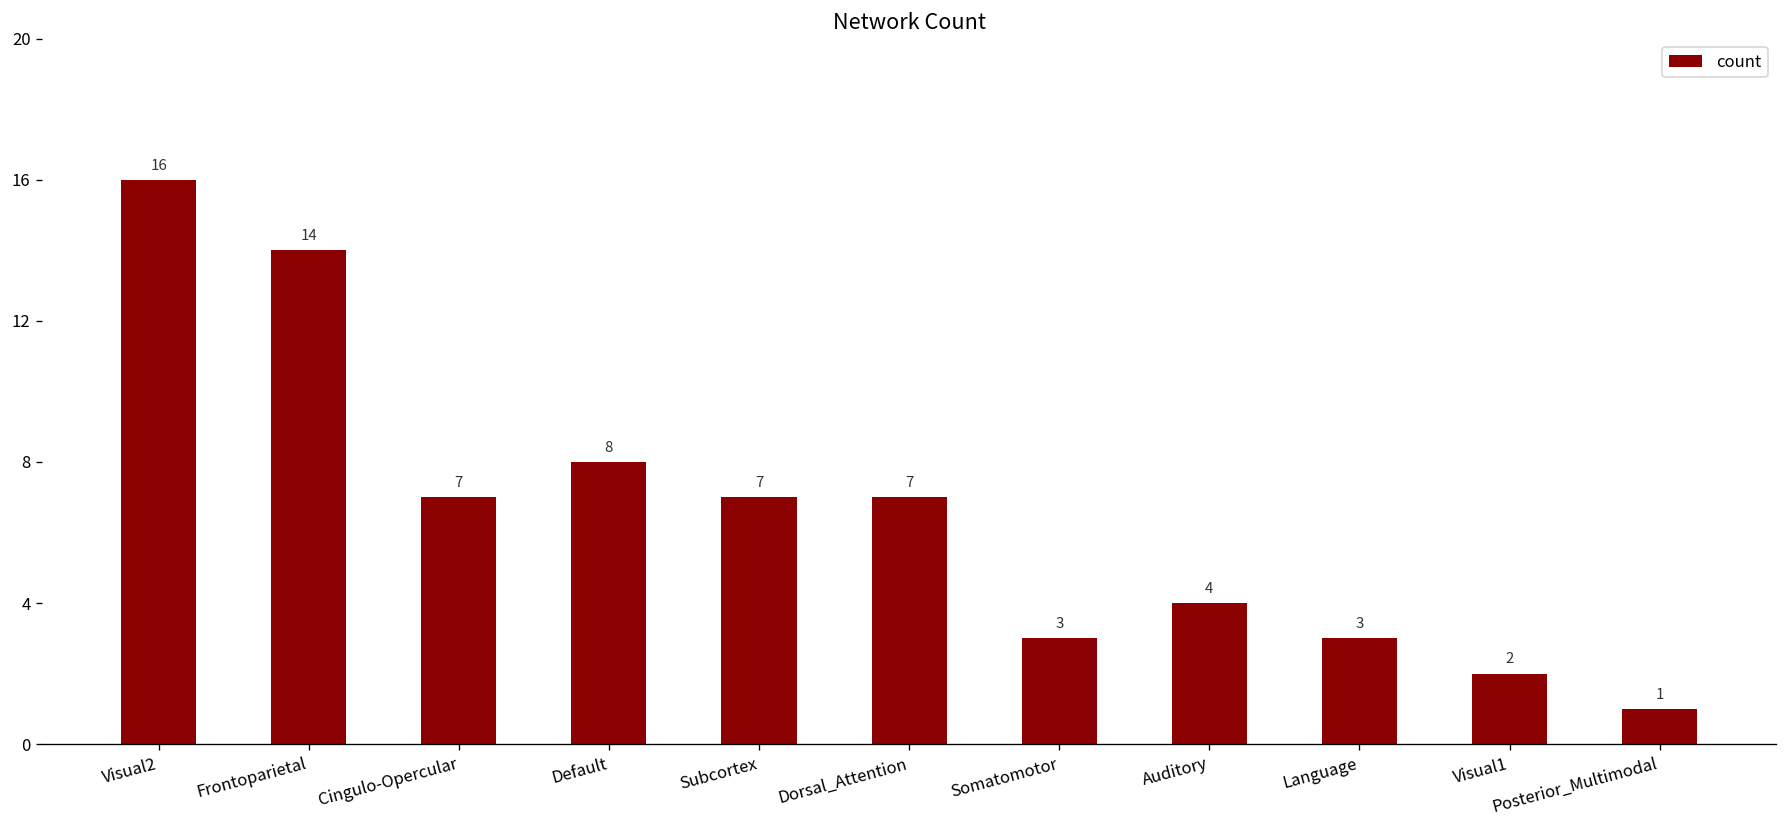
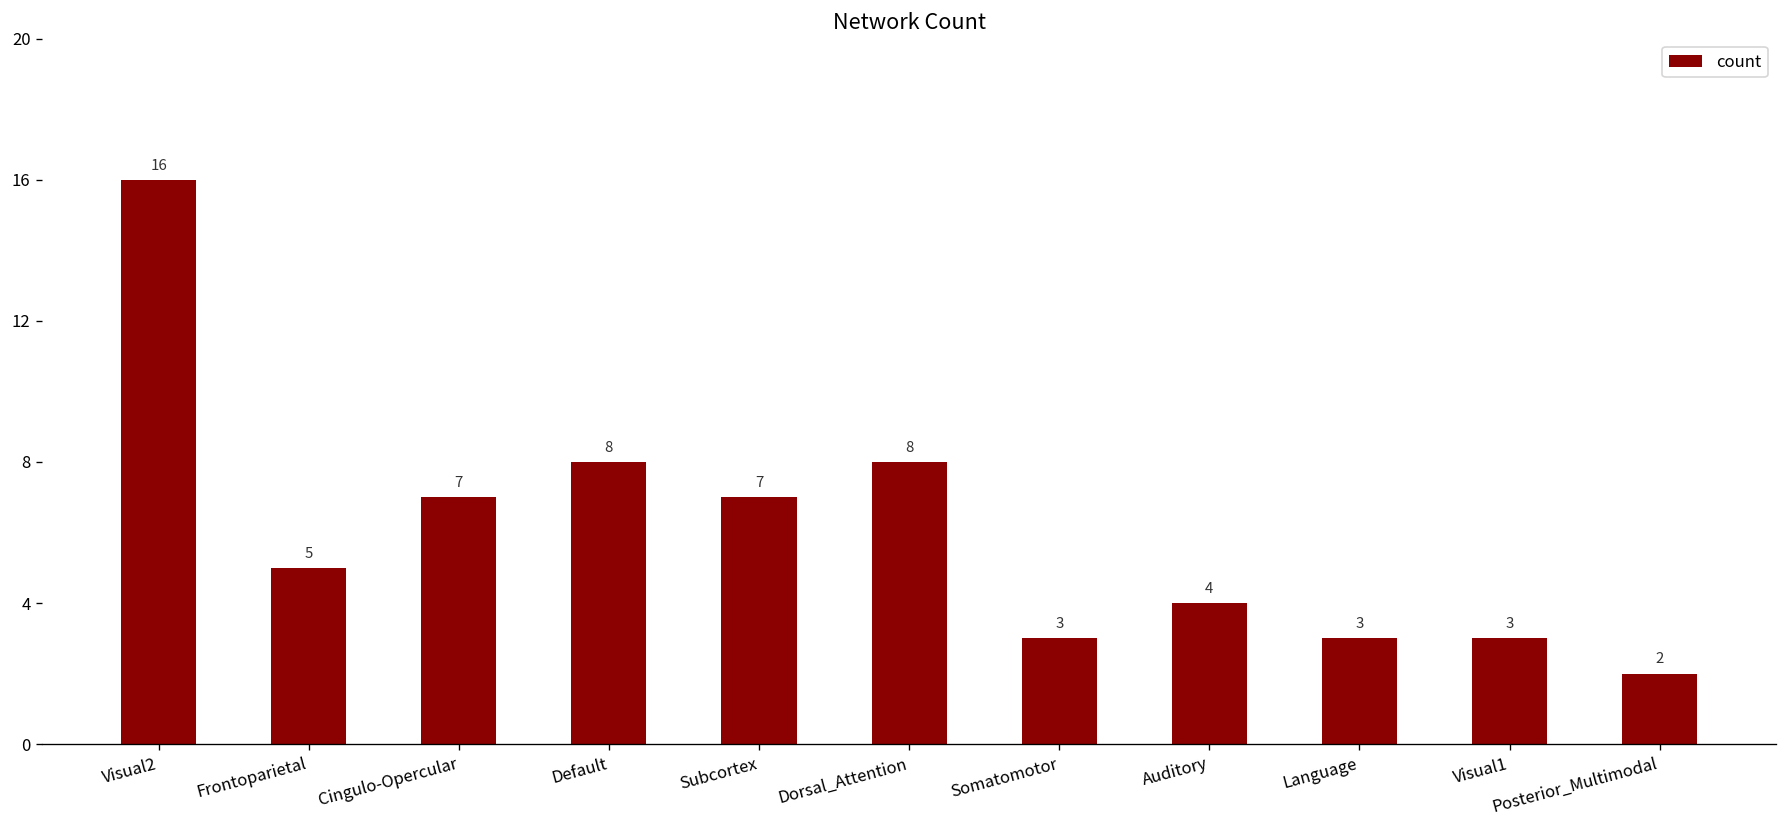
Frontoparietal: 14 -> 5
Dorsal_Attention: 7 -> 8
Visual1: 2 -> 3
Posterior_Multimodal: 1 -> 2
